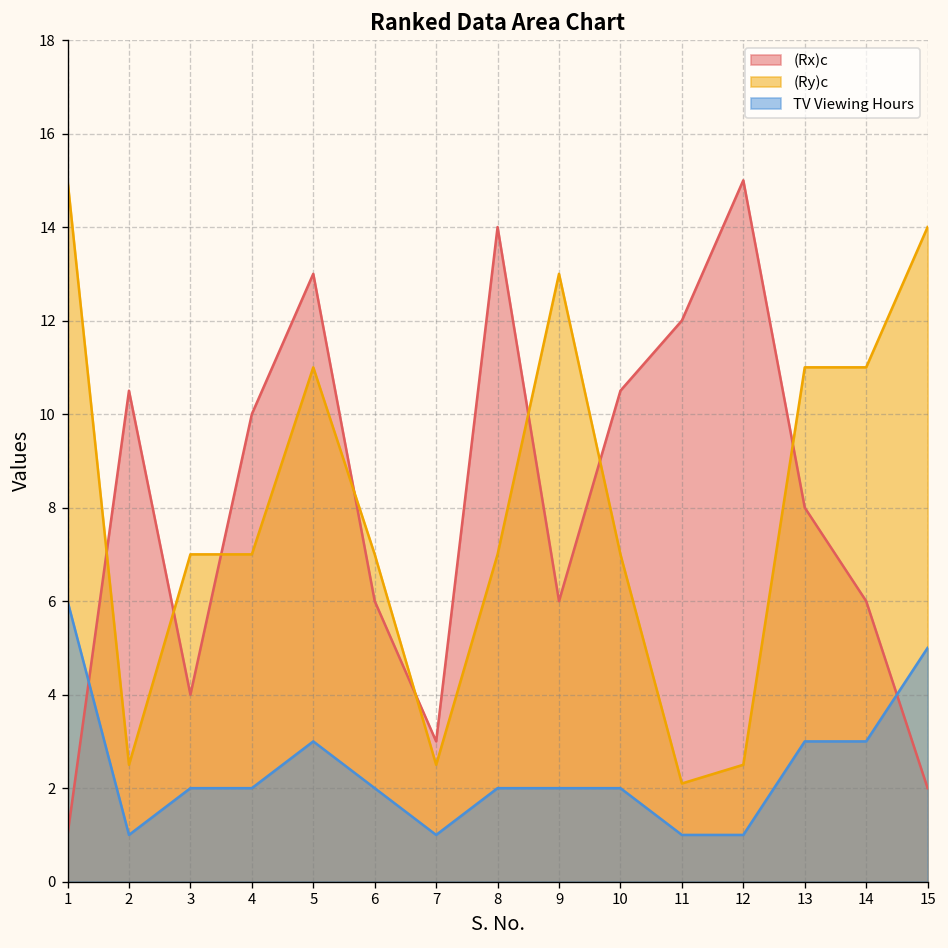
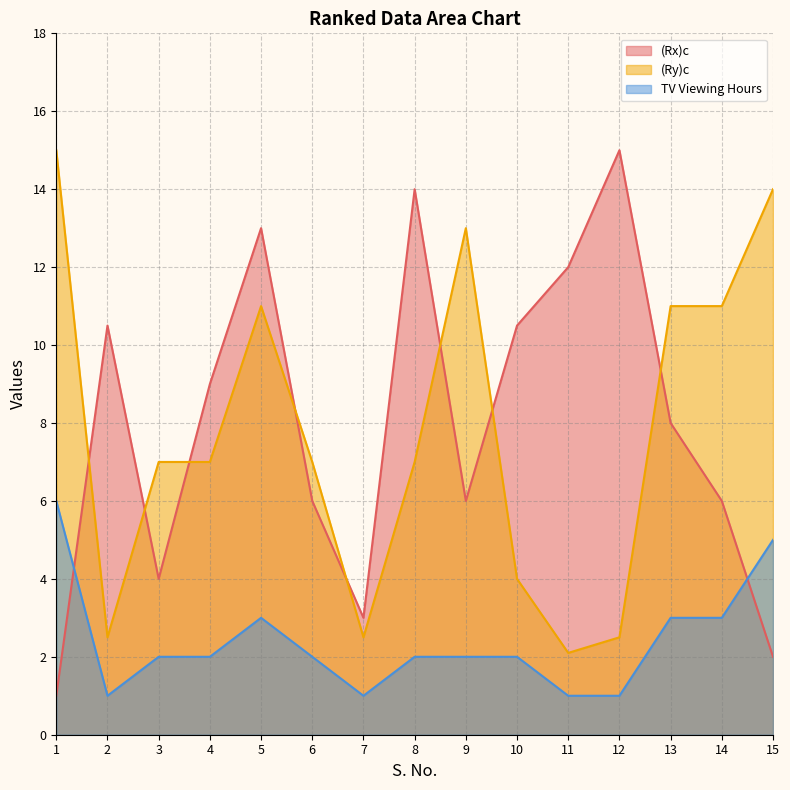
(Rx)c, 4: 10 -> 9
(Ry)c, 10: 7 -> 4
